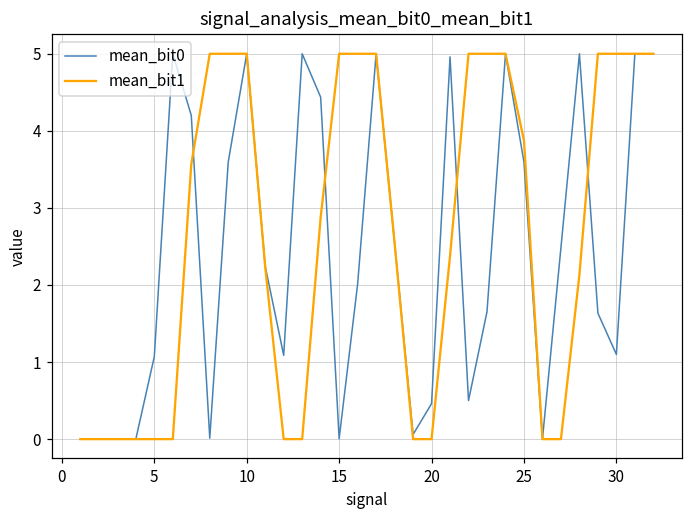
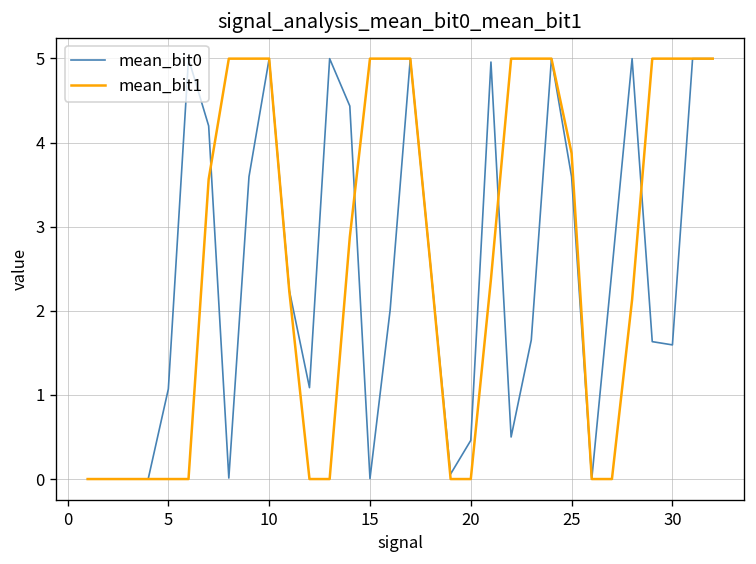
mean_bit0, 30: 1.1 -> 1.6
